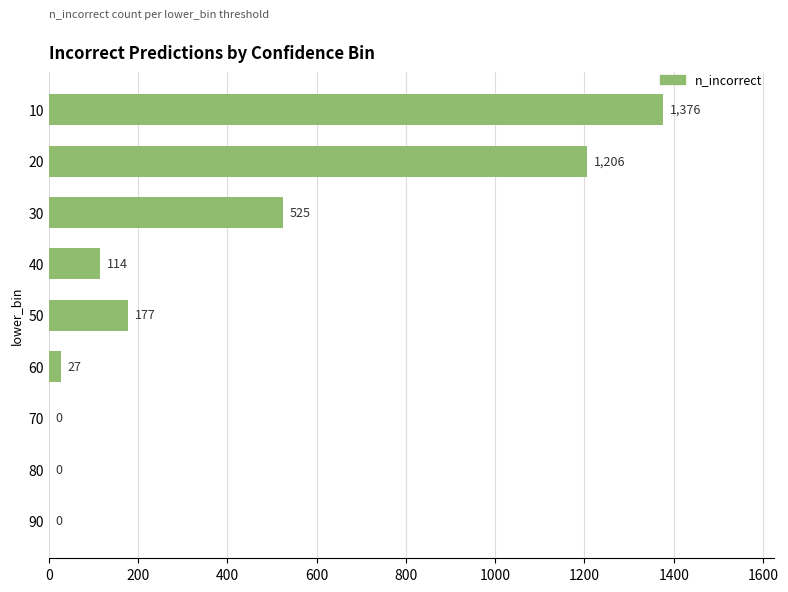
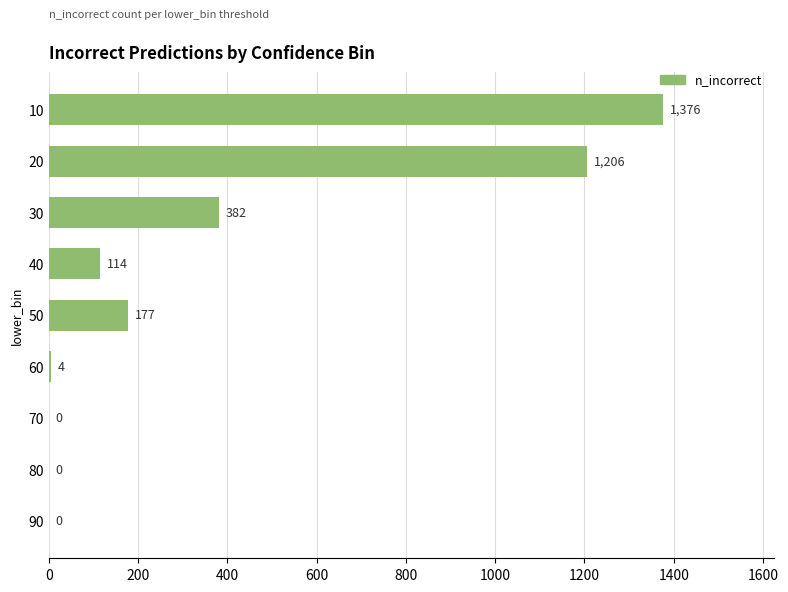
30: 525 -> 382
60: 27 -> 4
